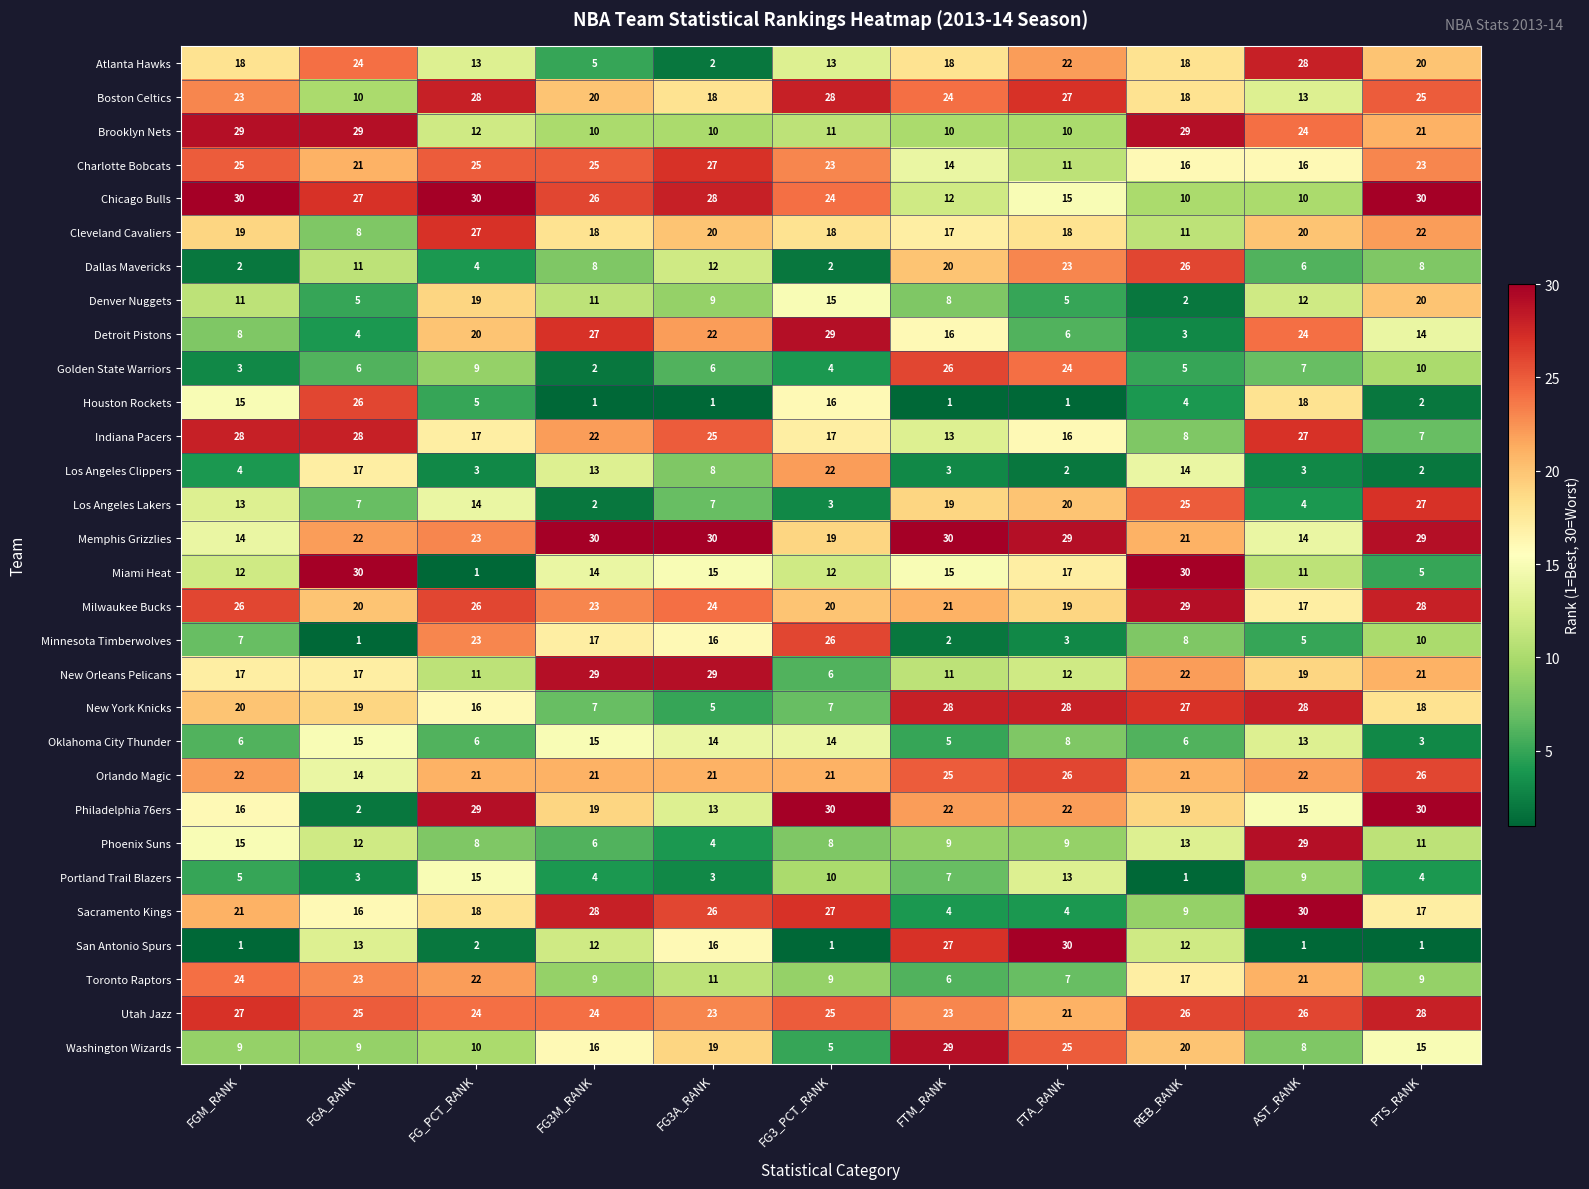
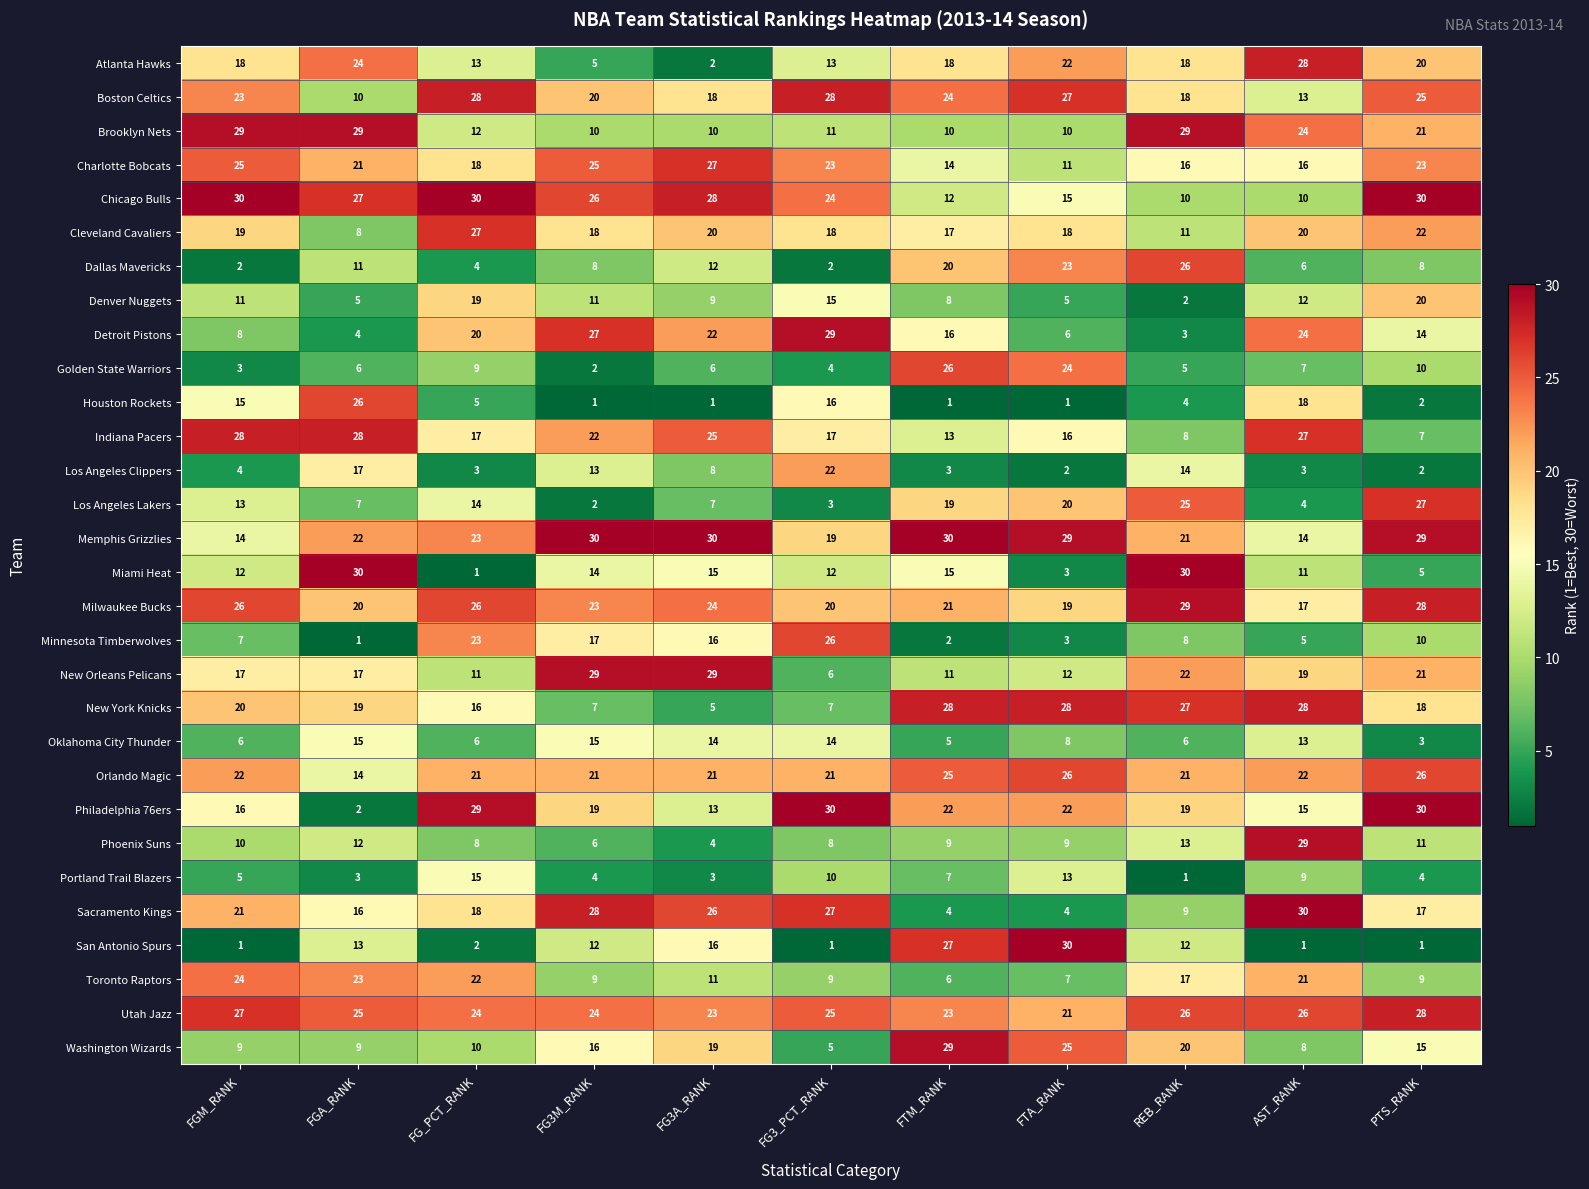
Charlotte Bobcats, FG_PCT_RANK: 25 -> 18
Miami Heat, FTA_RANK: 17 -> 3
Phoenix Suns, FGM_RANK: 15 -> 10
